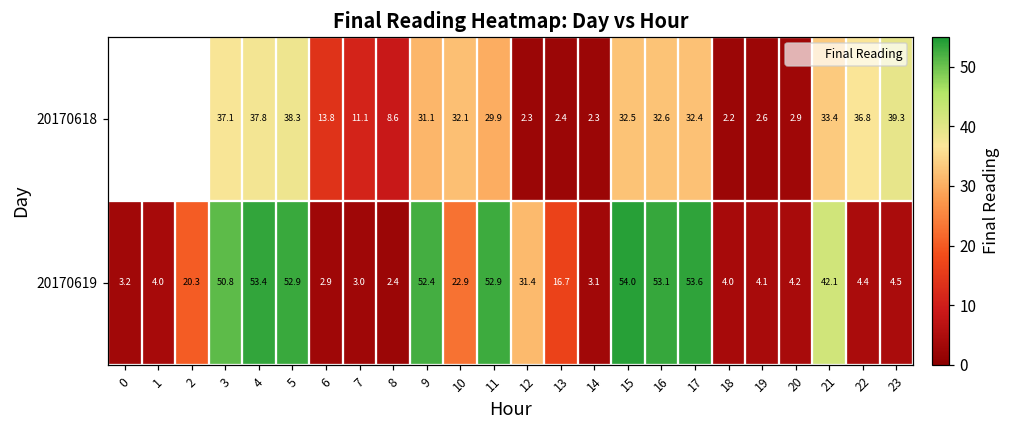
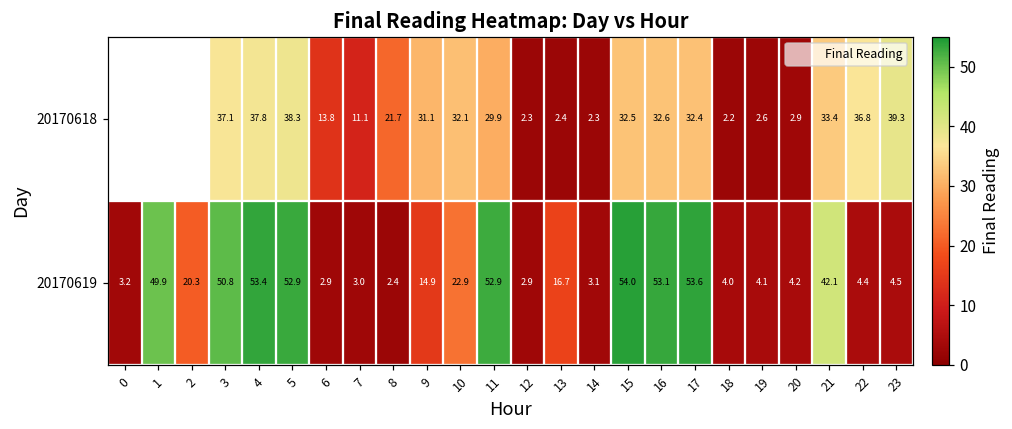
20170618, 8: 8.6 -> 21.7
20170619, 1: 4.0 -> 49.9
20170619, 9: 52.4 -> 14.9
20170619, 12: 31.4 -> 2.9
